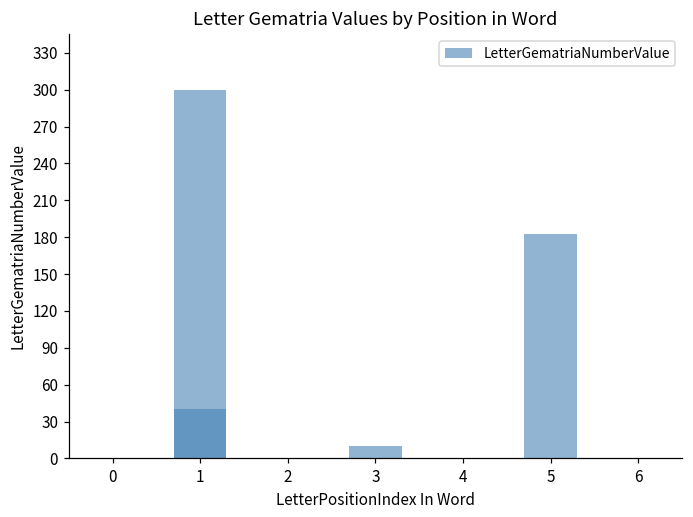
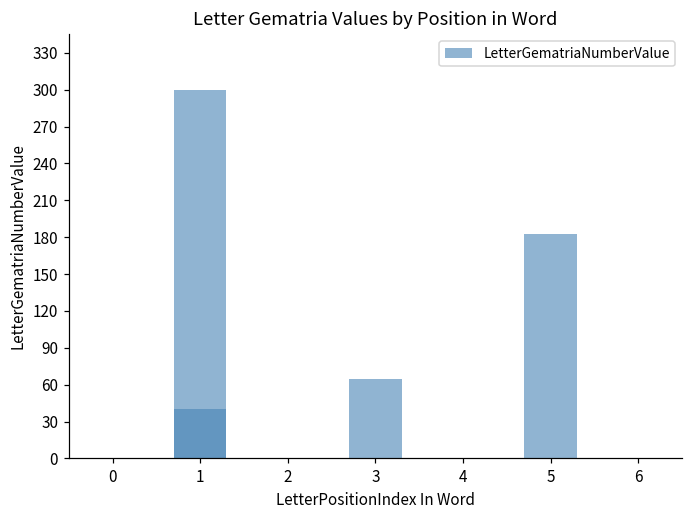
3: 10 -> 65
